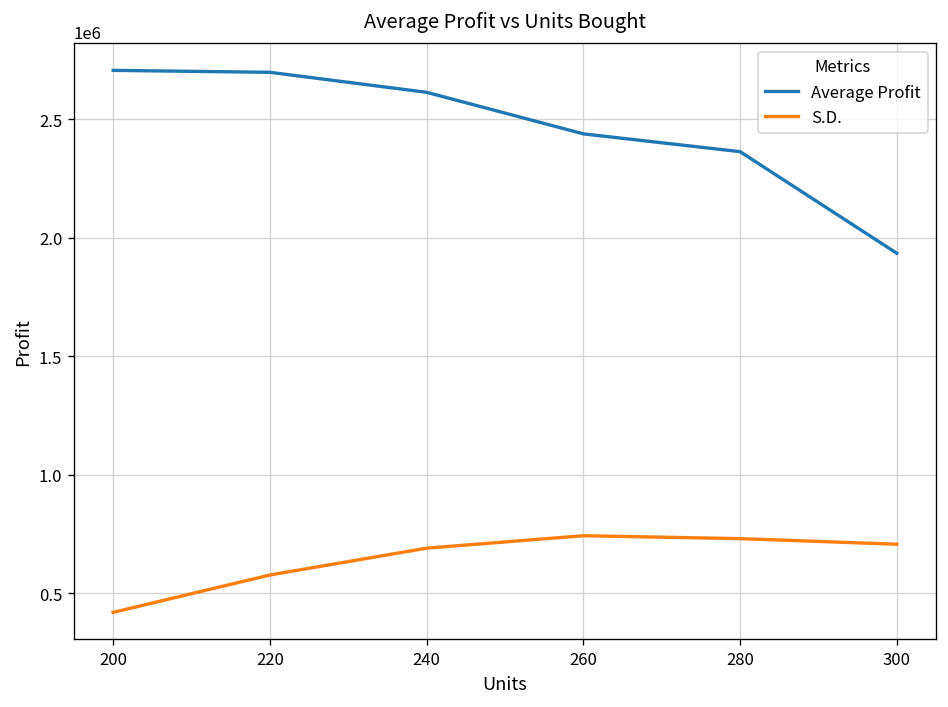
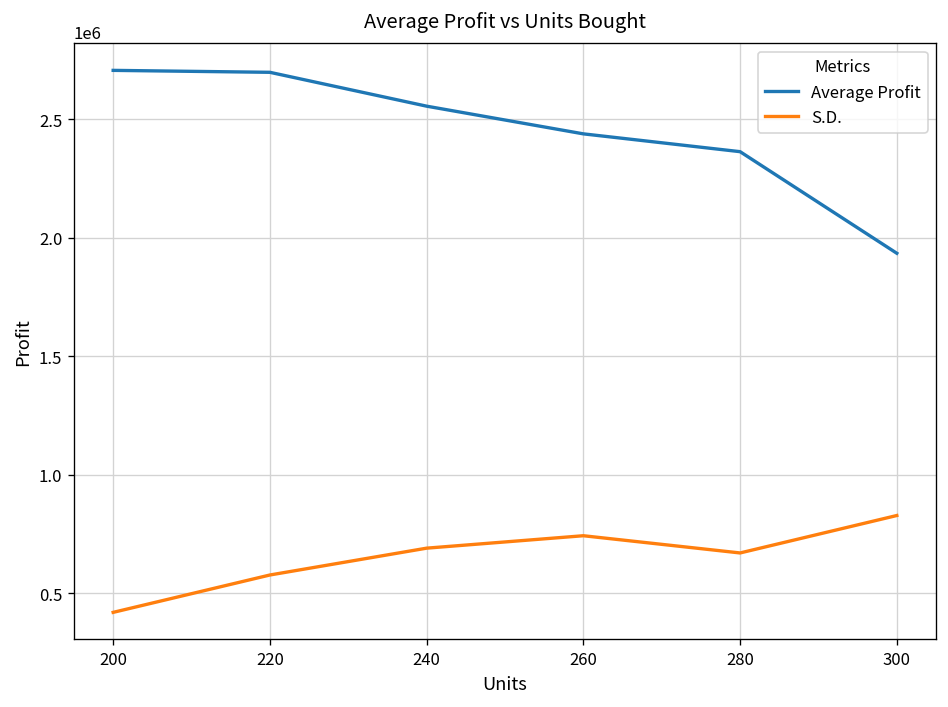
Average Profit, 240: 2610000 -> 2560000
S.D., 280: 730000 -> 670000
S.D., 300: 710000 -> 830000
